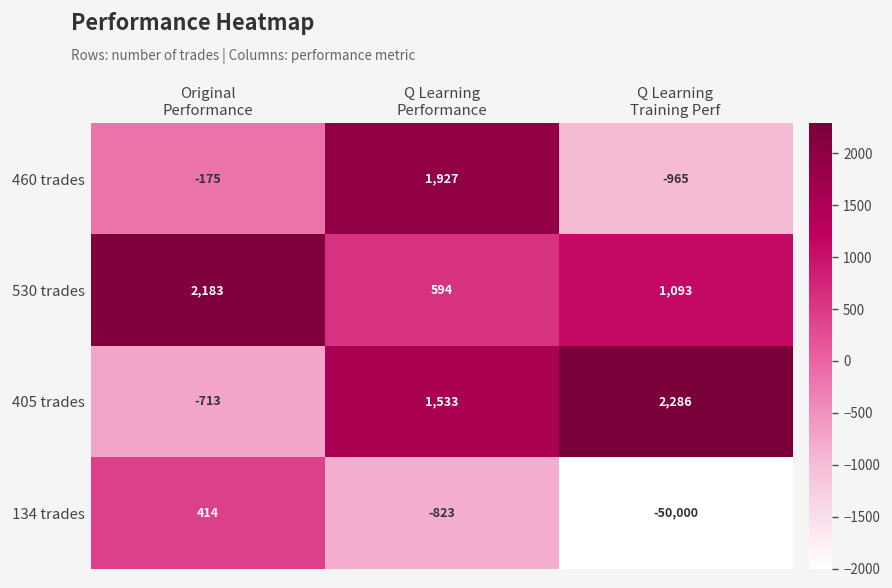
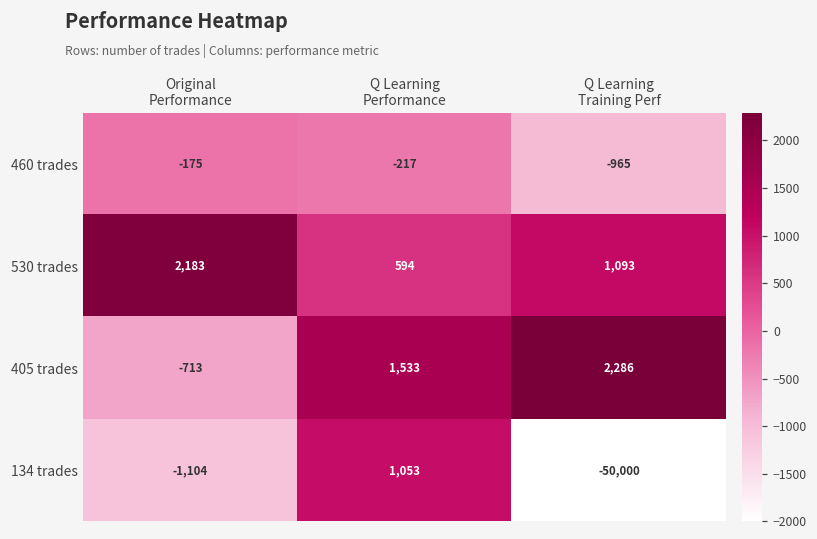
460 trades, Q Learning Performance: 1,927 -> -217
134 trades, Original Performance: 414 -> -1,104
134 trades, Q Learning Performance: -823 -> 1,053
